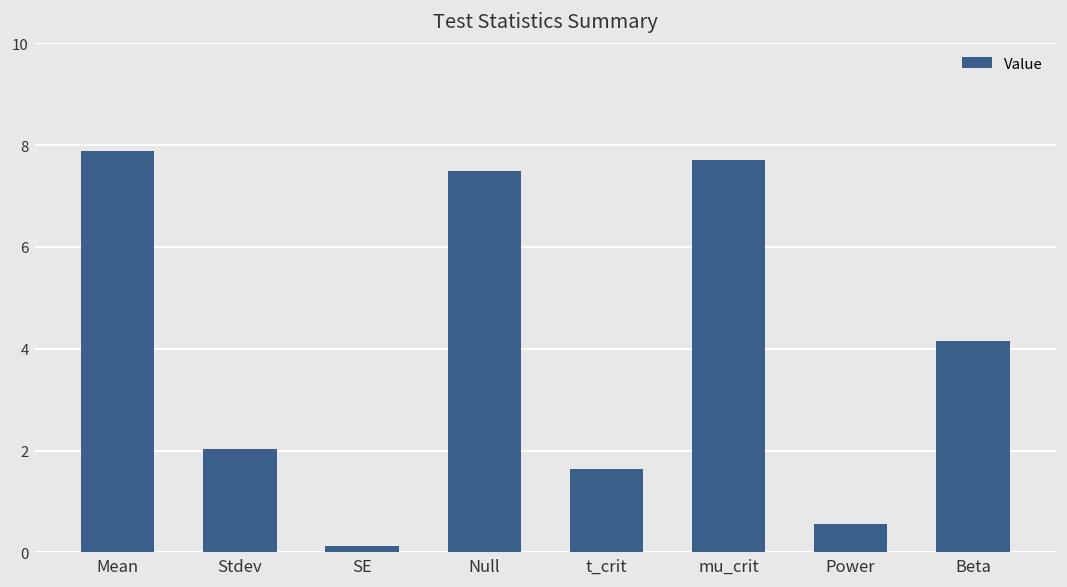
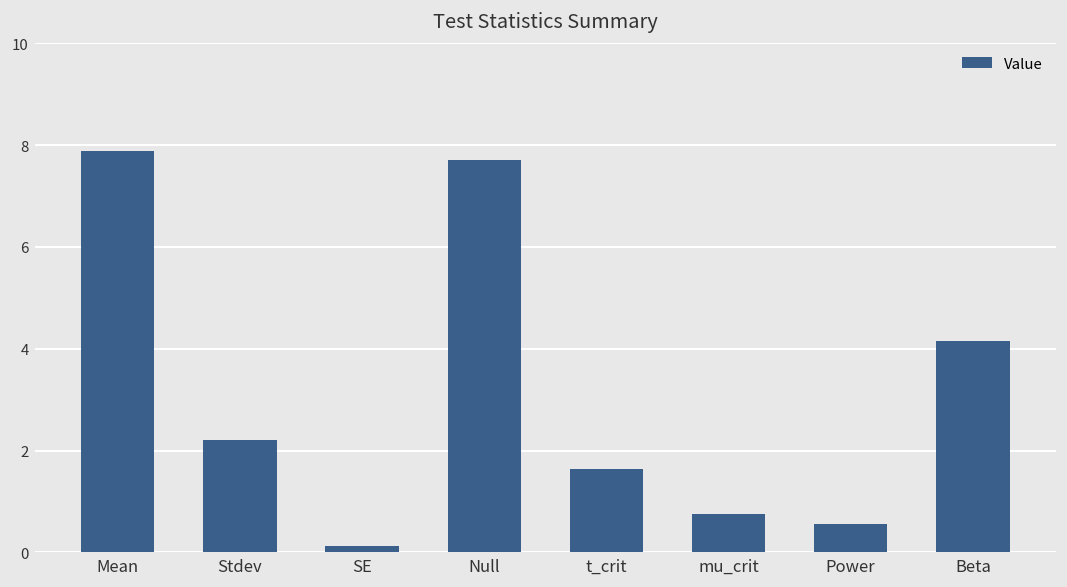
Stdev: 2.0 -> 2.2
Null: 7.5 -> 7.7
mu_crit: 7.7 -> 0.8
